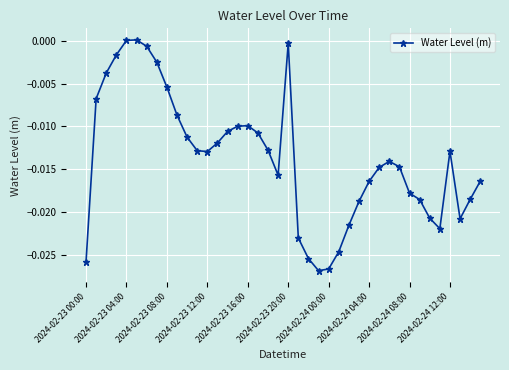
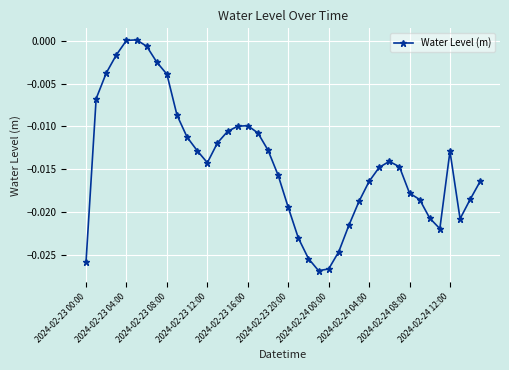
2024-02-23 08:00: -0.005 -> -0.004
2024-02-23 12:00: -0.013 -> -0.014
2024-02-23 20:00: 0.000 -> -0.019
